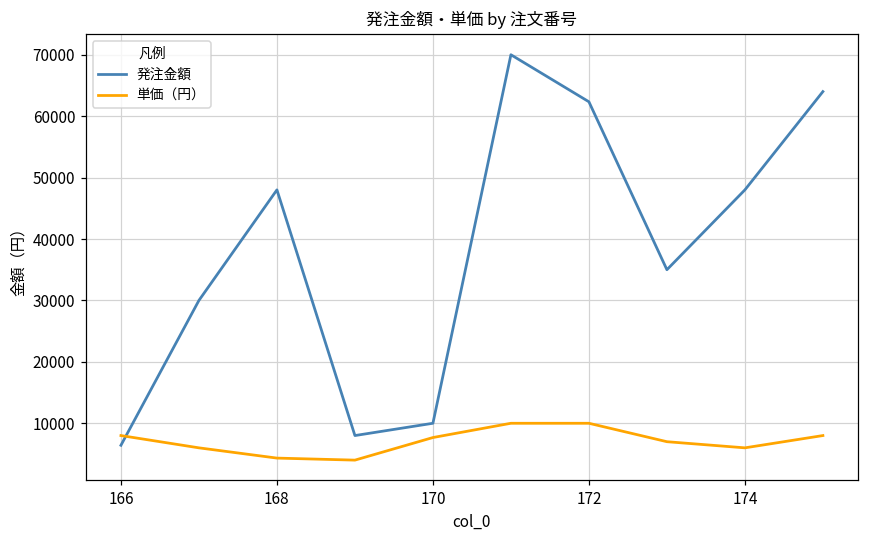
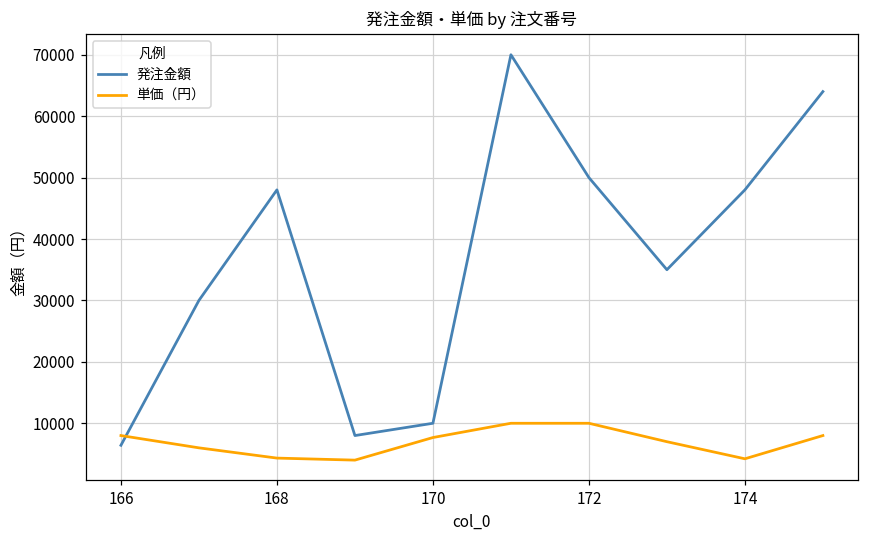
発注金額, 172: 62000 -> 50000
単価（円）, 174: 6000 -> 4000
